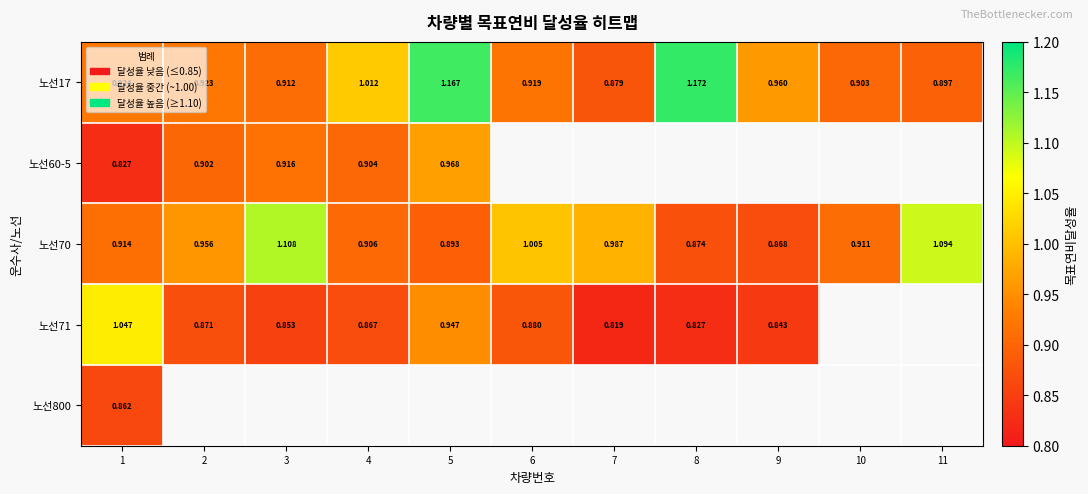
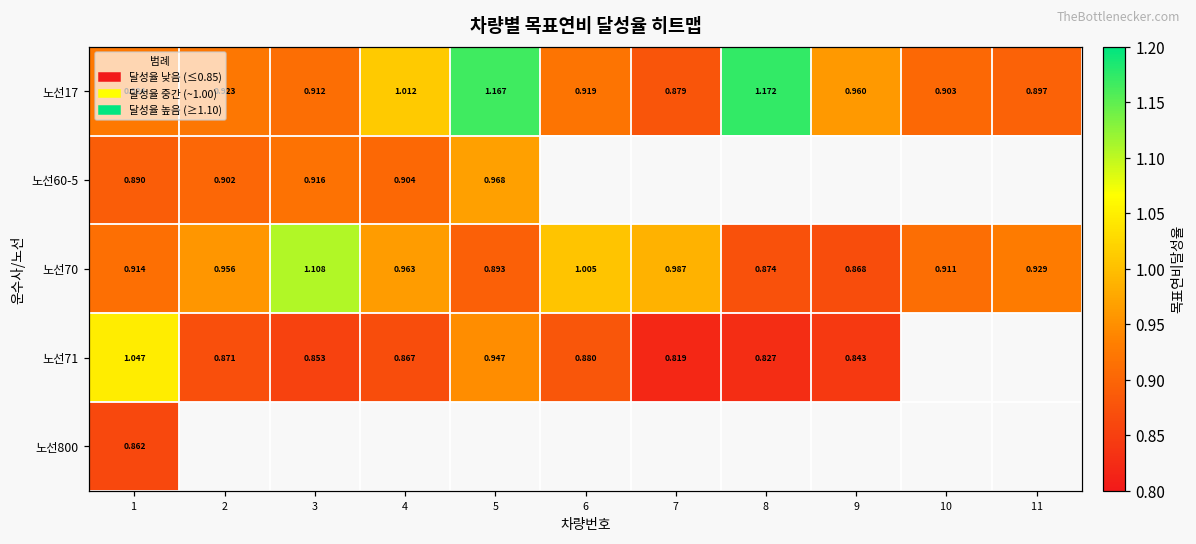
노선60-5, 1: 0.827 -> 0.890
노선70, 4: 0.906 -> 0.963
노선70, 11: 1.094 -> 0.929
